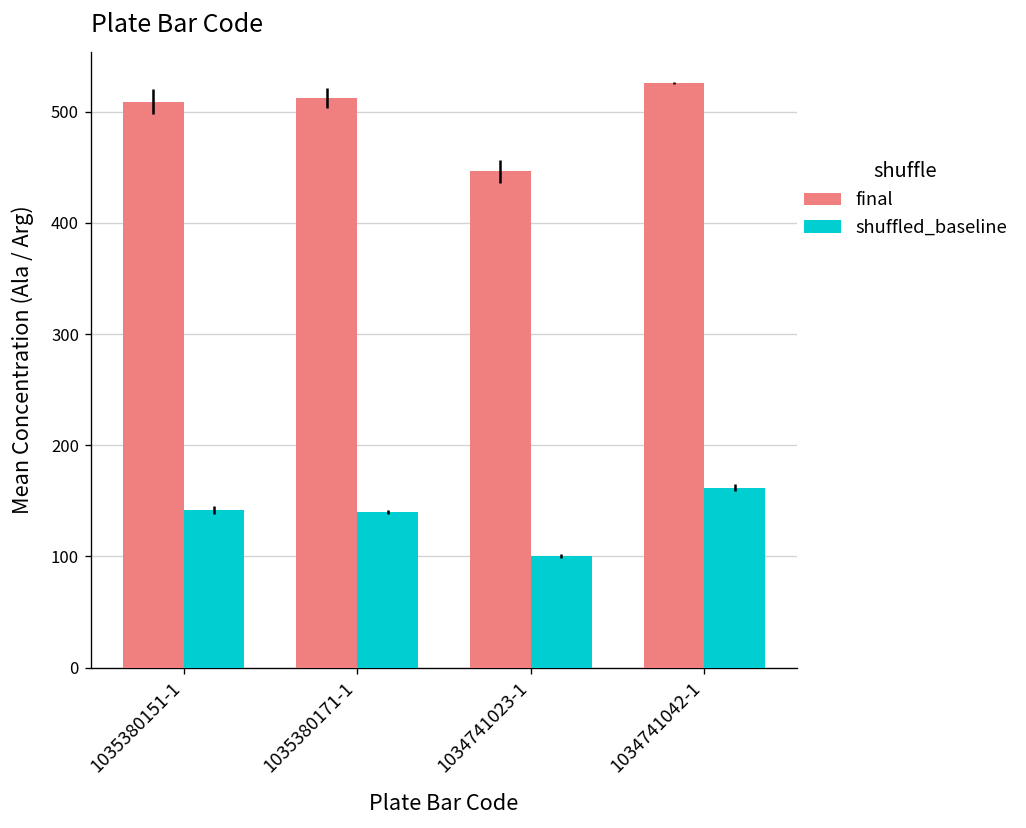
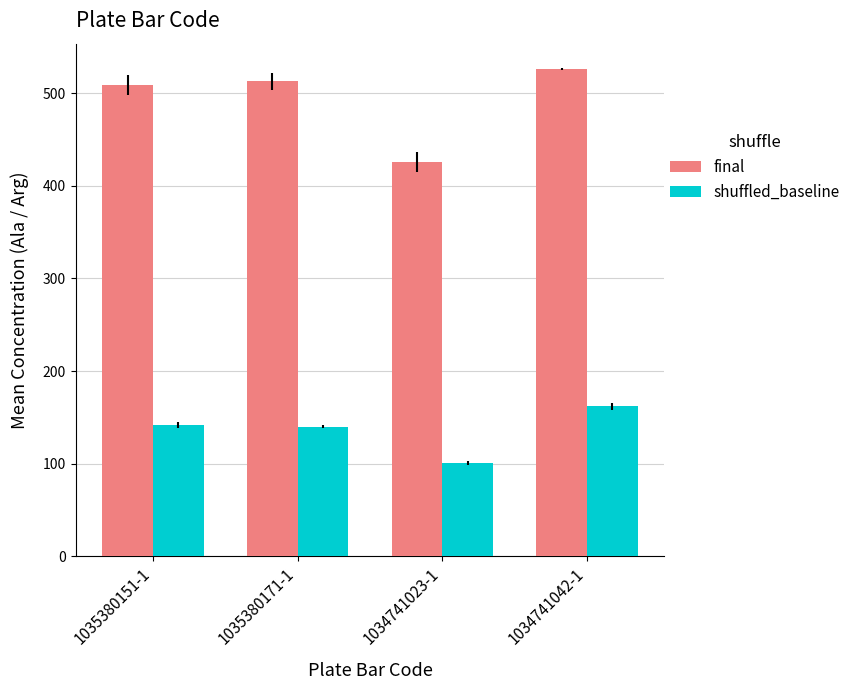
final, 1034741023-1: 450 -> 430
